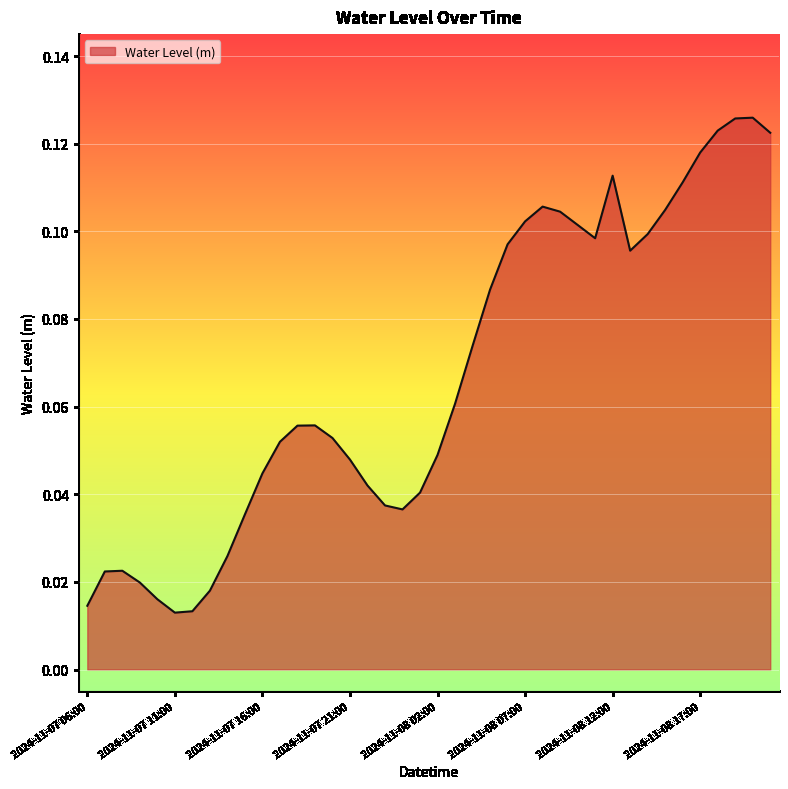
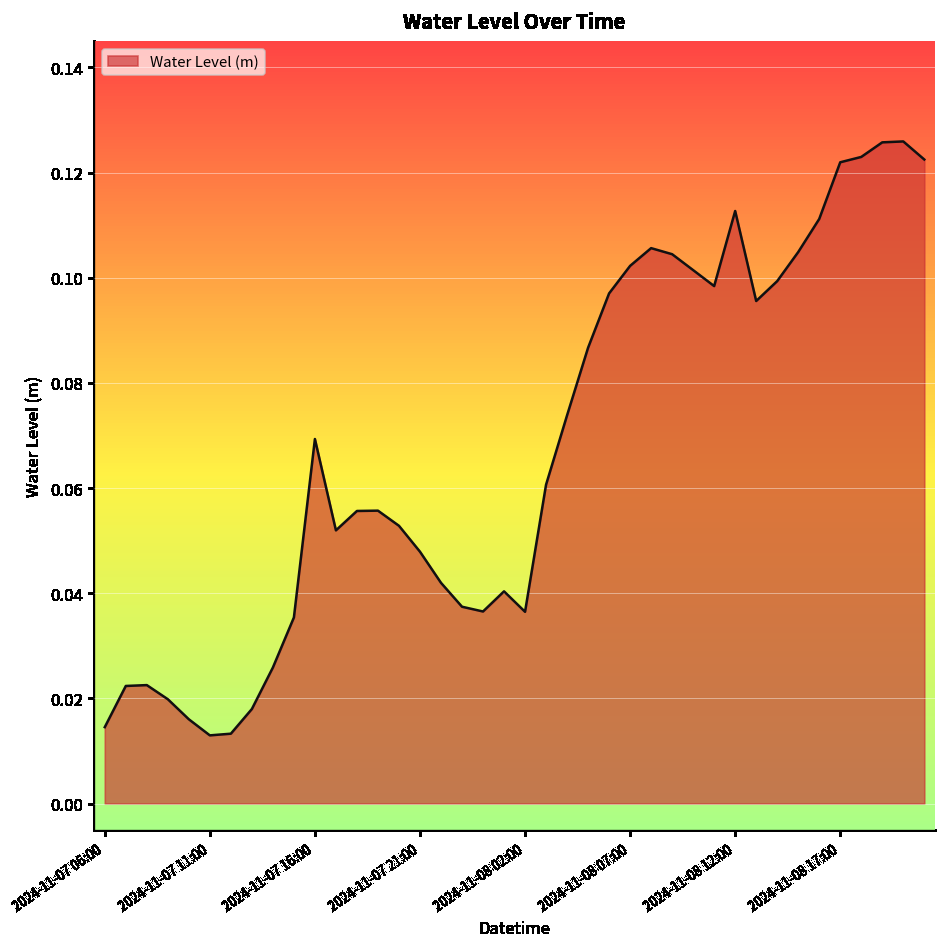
2024-11-07 16:00: 0.045 -> 0.069
2024-11-08 02:00: 0.049 -> 0.036
2024-11-08 17:00: 0.118 -> 0.122
